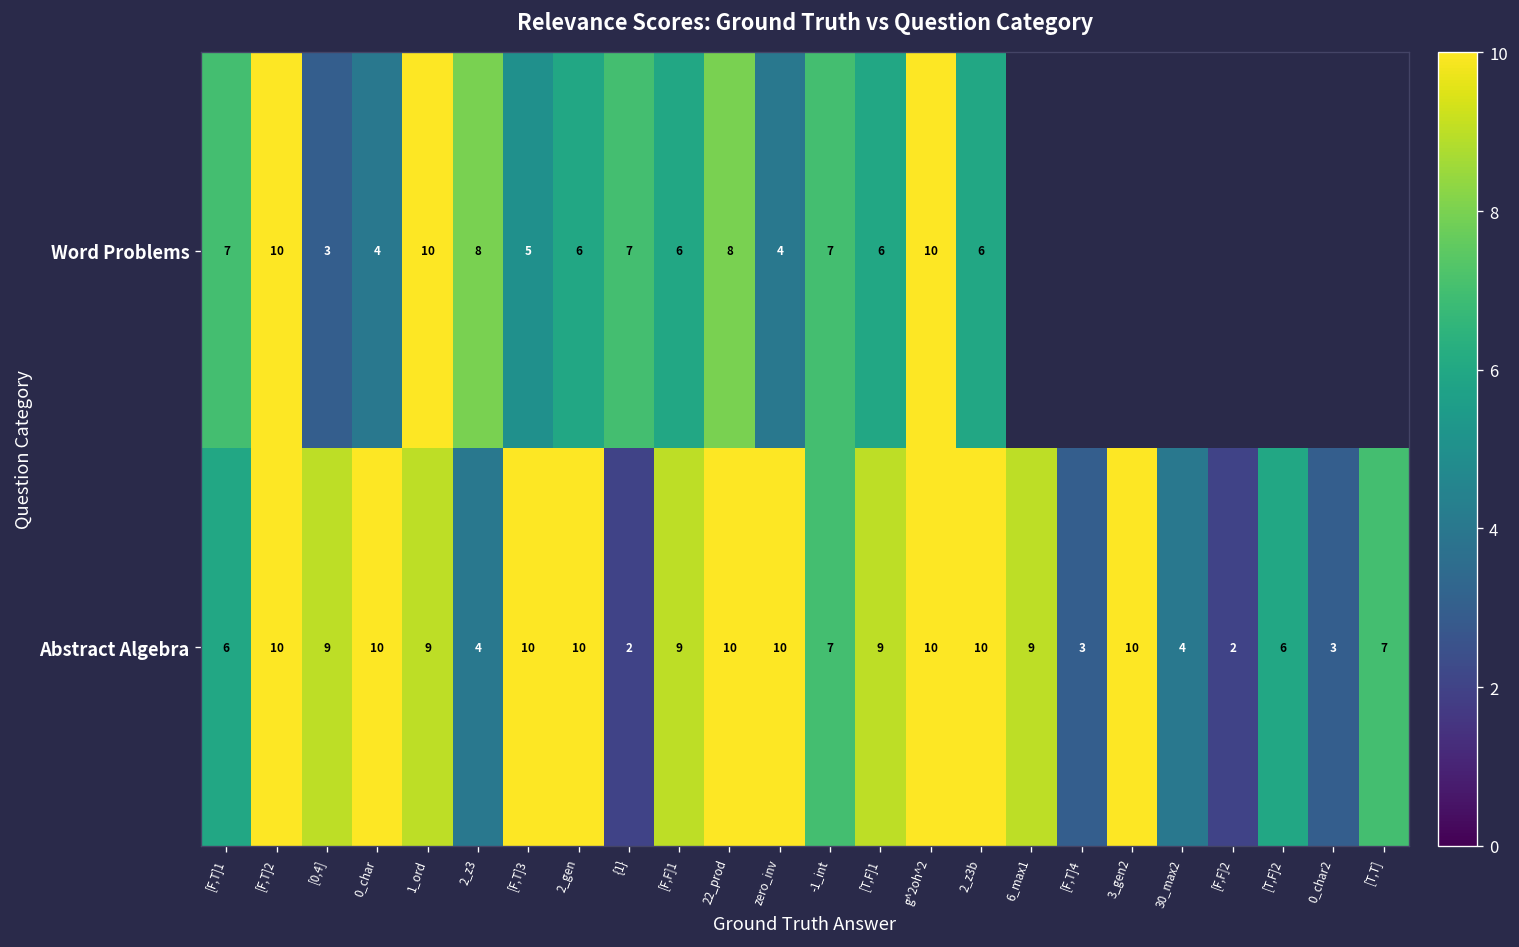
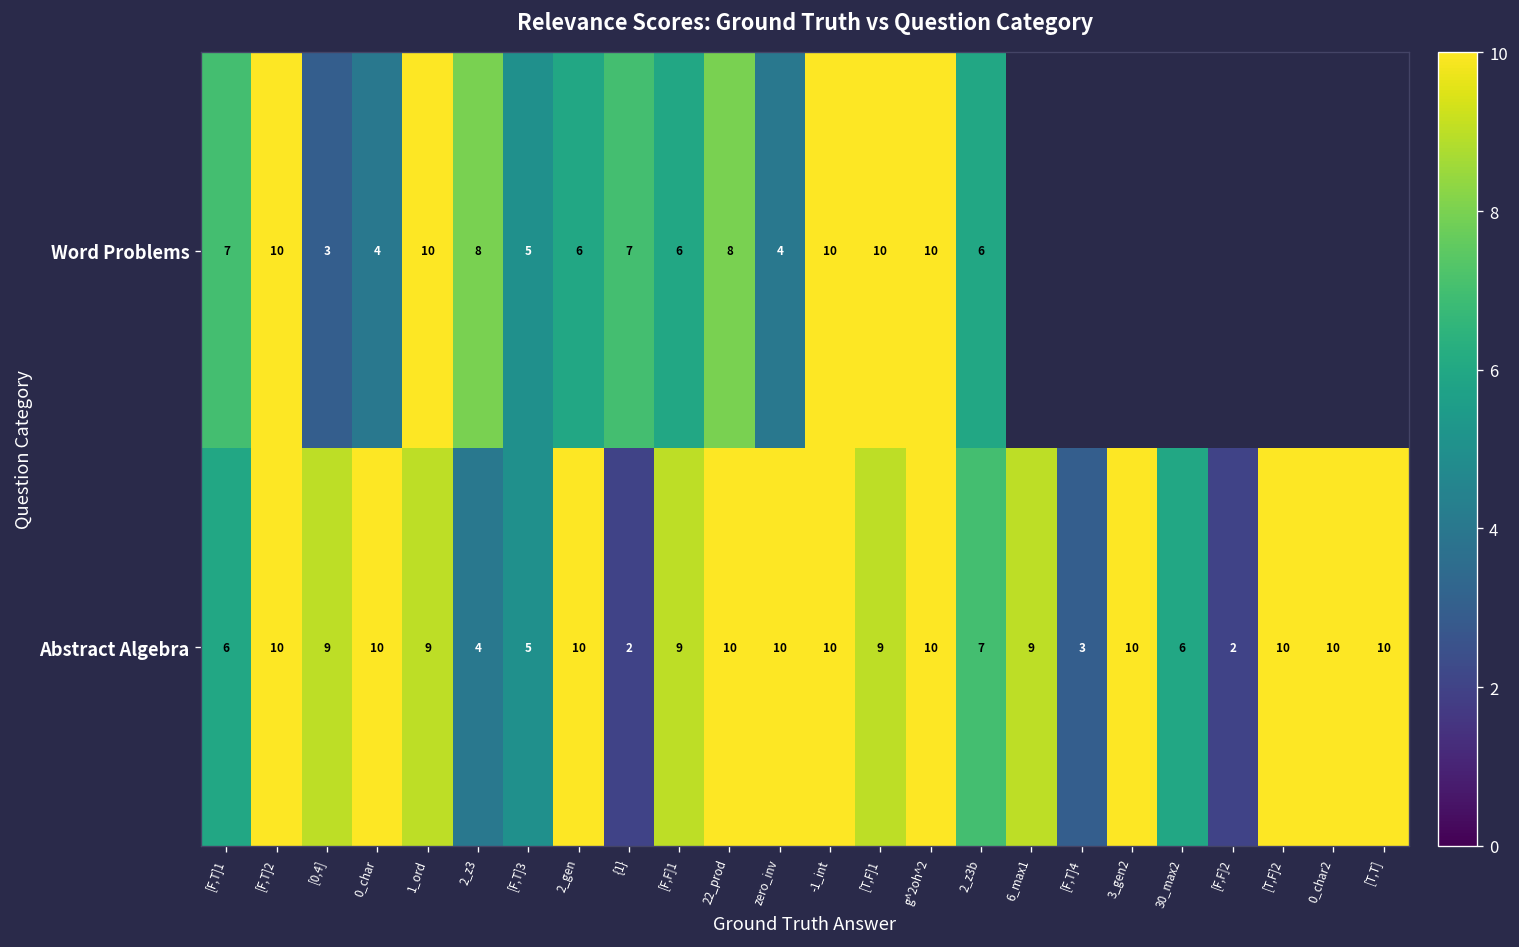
Word Problems, -1_int: 7 -> 10
Word Problems, [T,F]1: 6 -> 10
Abstract Algebra, [F,T]3: 10 -> 5
Abstract Algebra, -1_int: 7 -> 10
Abstract Algebra, 2_z3b: 10 -> 7
Abstract Algebra, 30_max2: 4 -> 6
Abstract Algebra, [T,F]2: 6 -> 10
Abstract Algebra, 0_char2: 3 -> 10
Abstract Algebra, [T,T]: 7 -> 10
